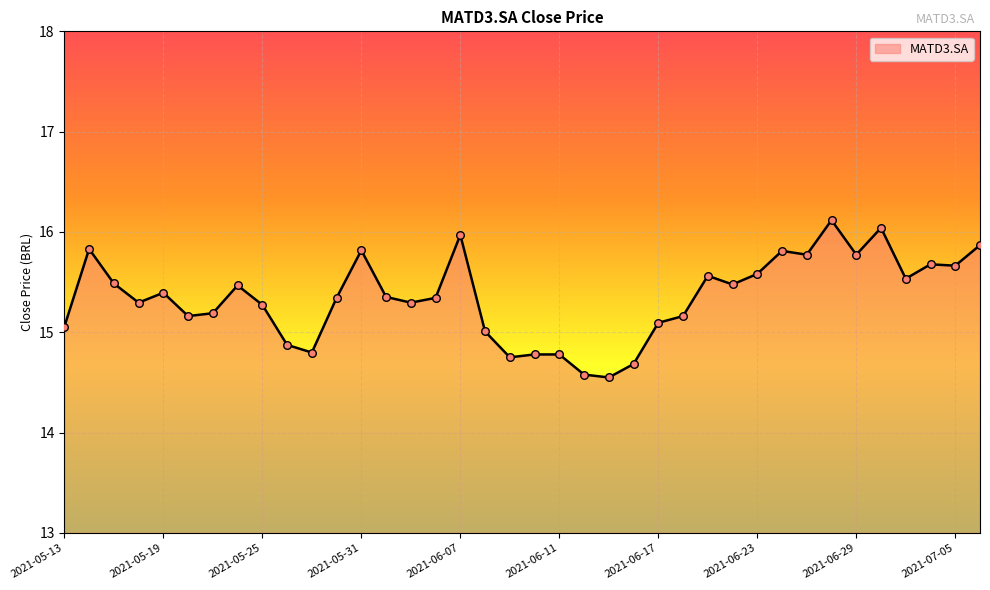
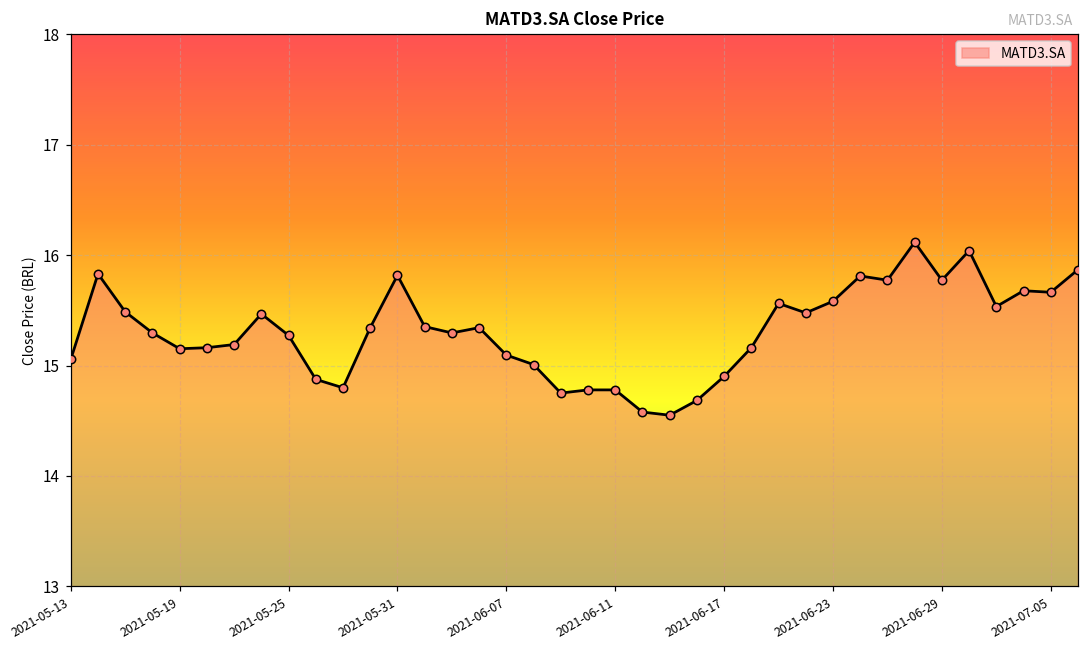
2021-05-19: 15.39 -> 15.15
2021-06-07: 15.97 -> 15.09
2021-06-17: 15.09 -> 14.90
